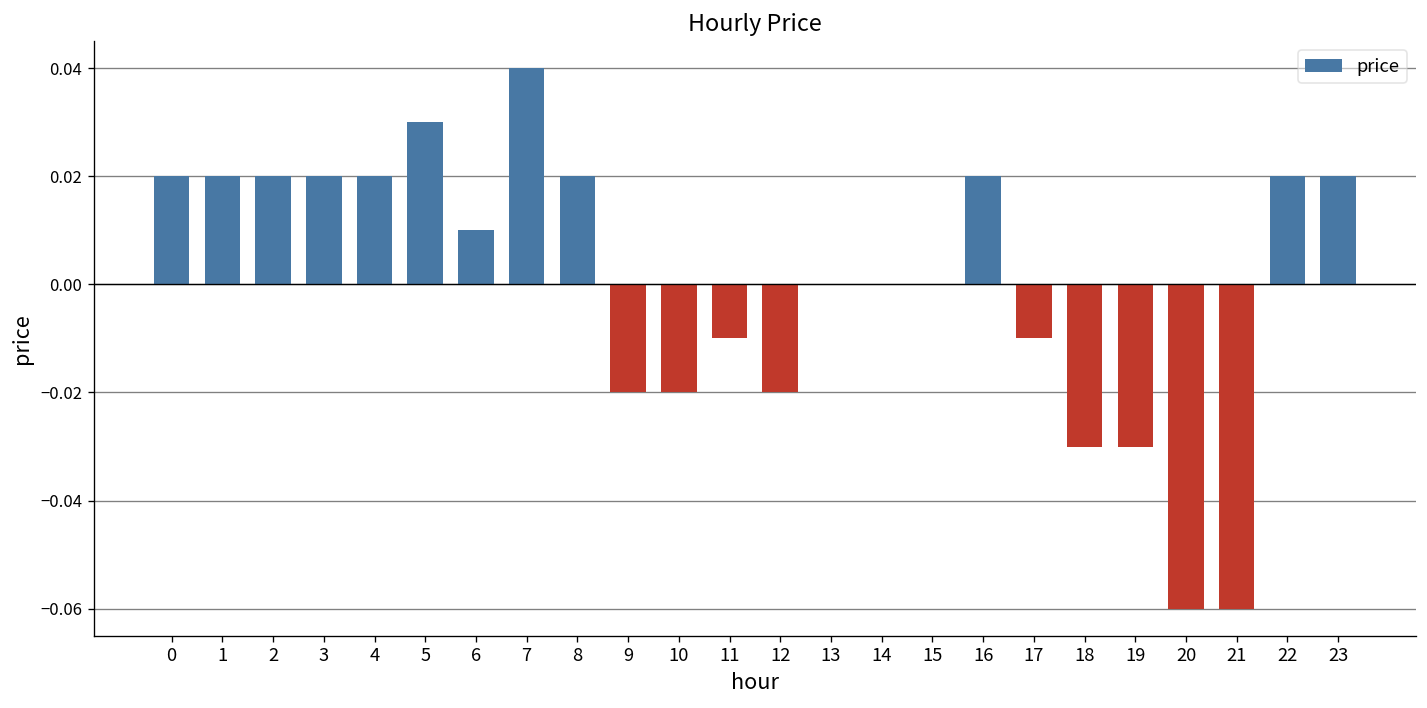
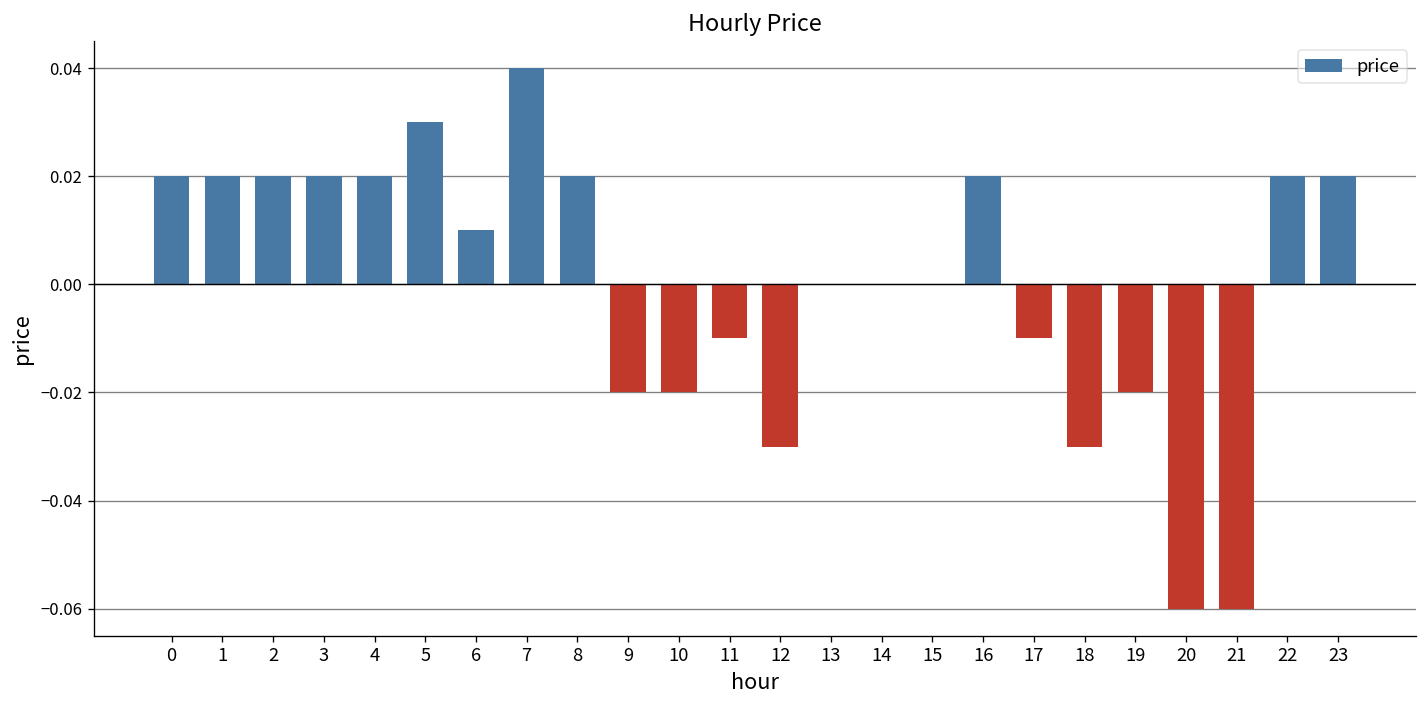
12: -0.02 -> -0.03
19: -0.03 -> -0.02
